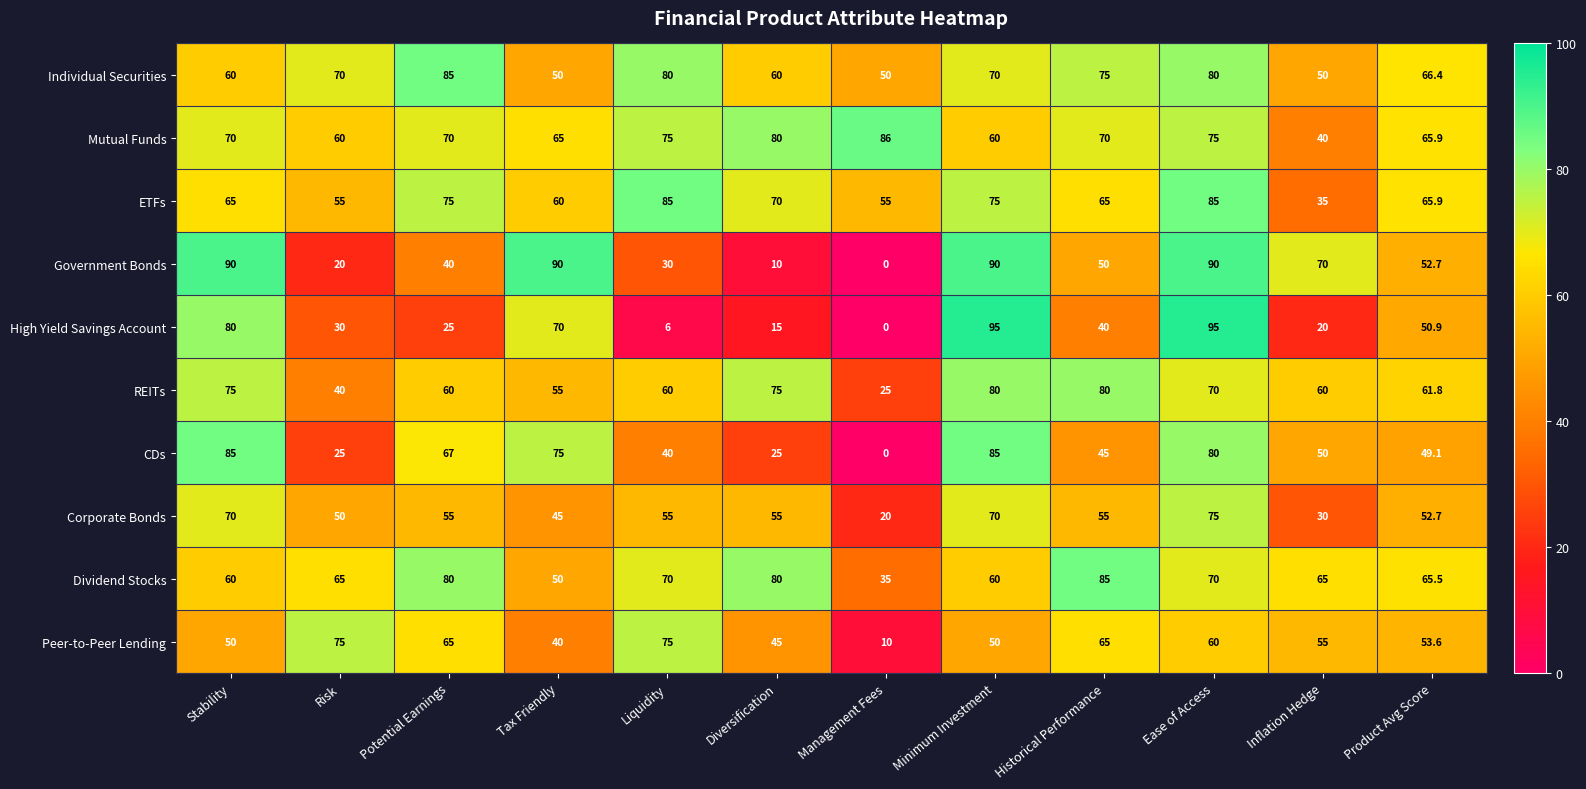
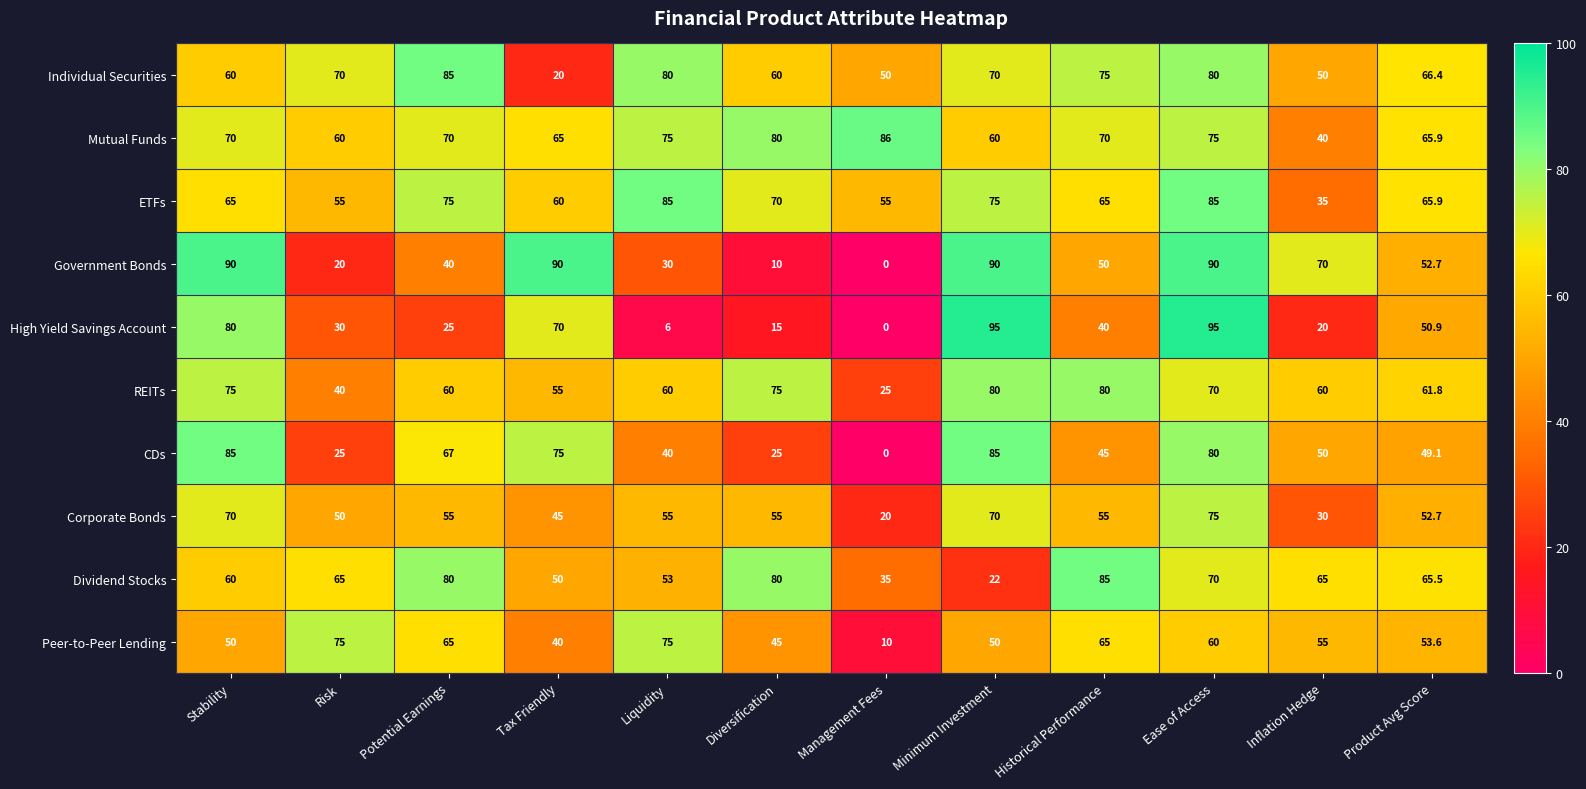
Individual Securities, Tax Friendly: 50 -> 20
Dividend Stocks, Liquidity: 70 -> 53
Dividend Stocks, Minimum Investment: 60 -> 22
